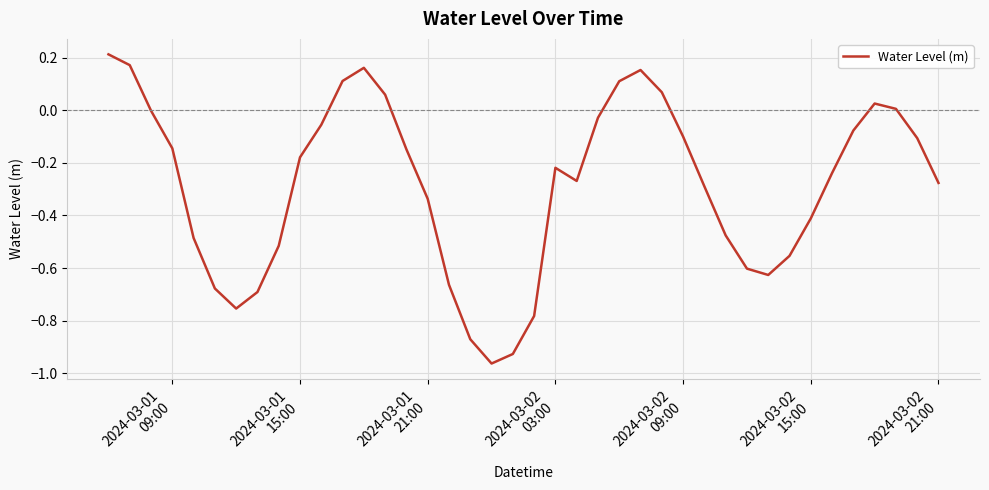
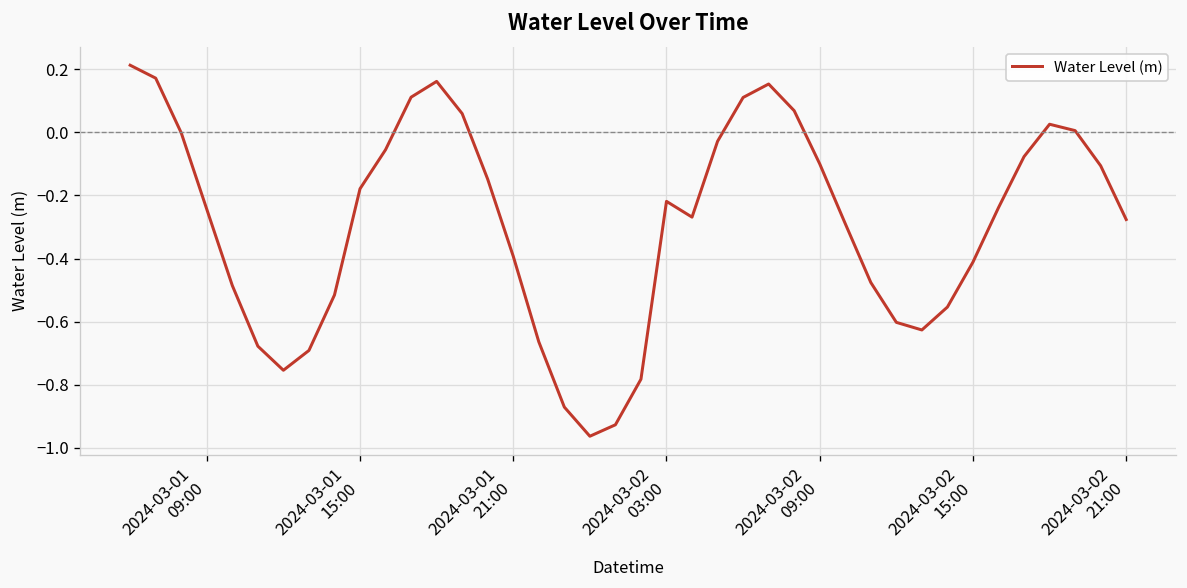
2024-03-01 09:00: -0.14 -> -0.24
2024-03-01 21:00: -0.34 -> -0.39
